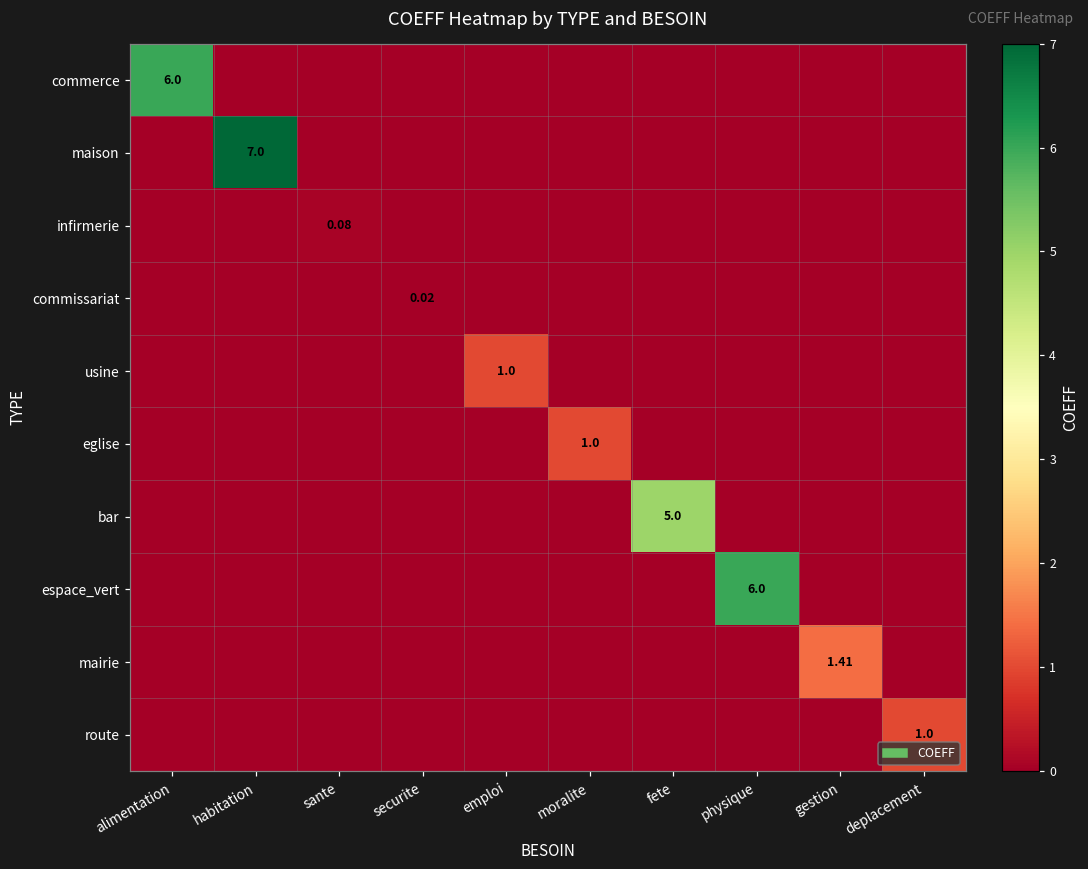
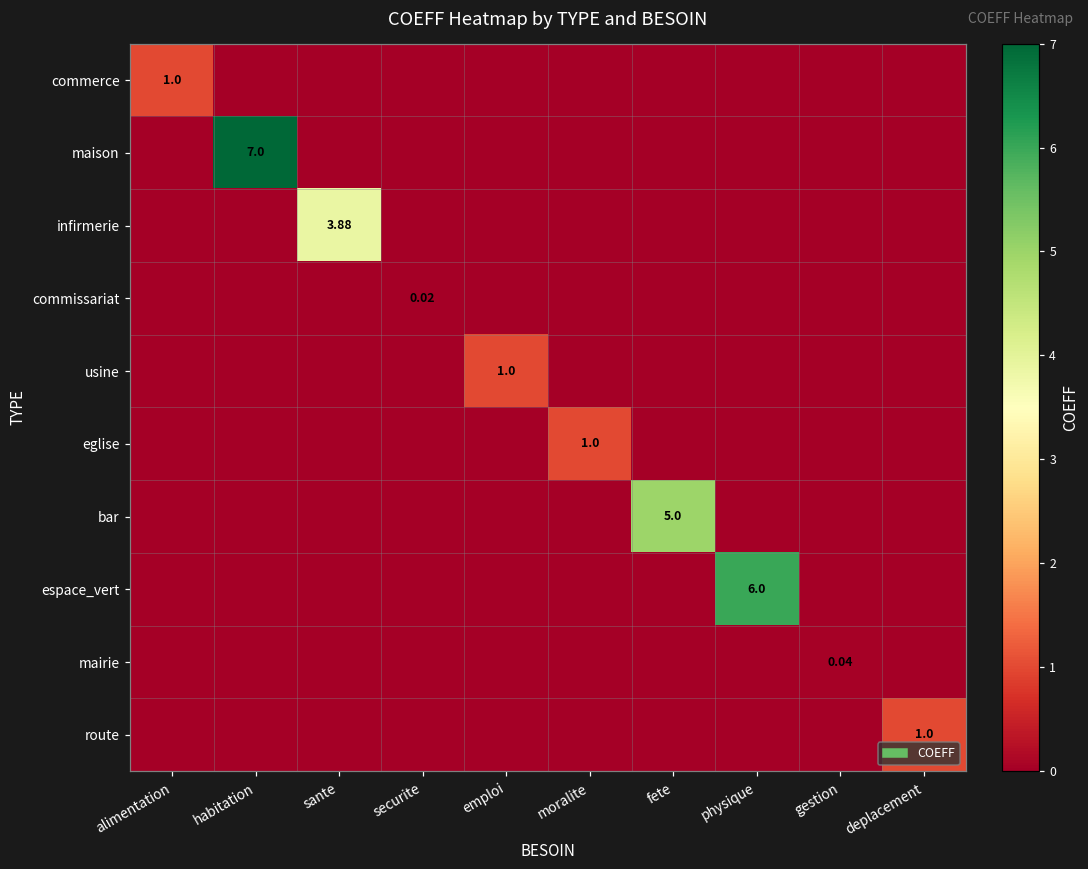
commerce, alimentation: 6.0 -> 1.0
infirmerie, sante: 0.08 -> 3.88
mairie, gestion: 1.41 -> 0.04
